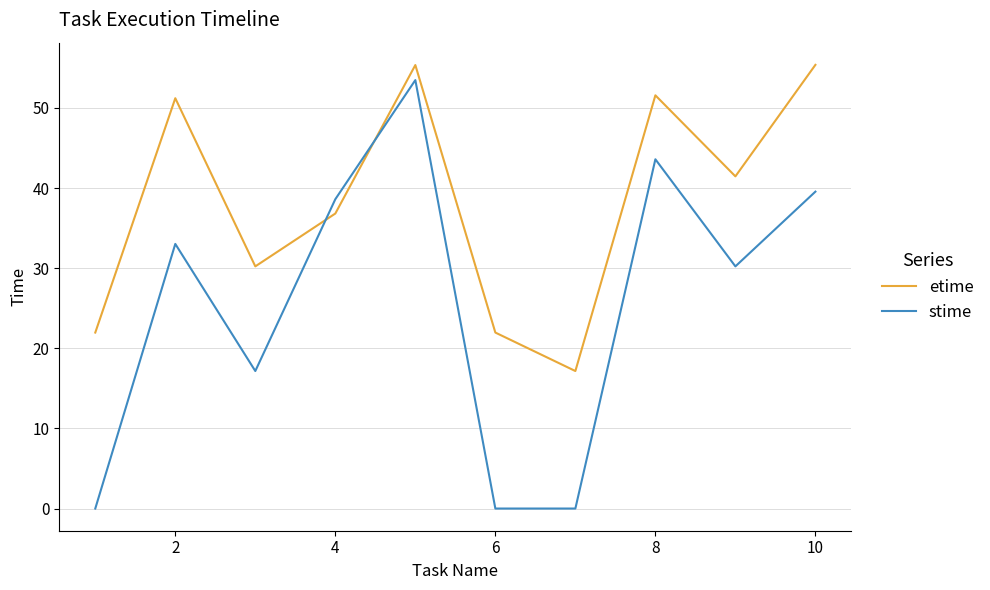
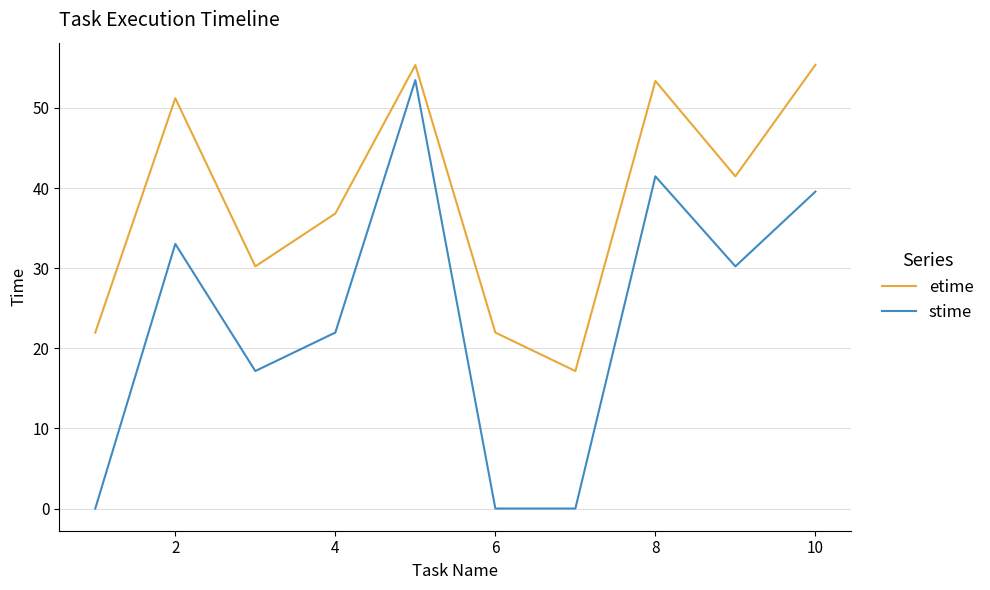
stime, 4: 39 -> 22
etime, 8: 52 -> 53
stime, 8: 44 -> 41
